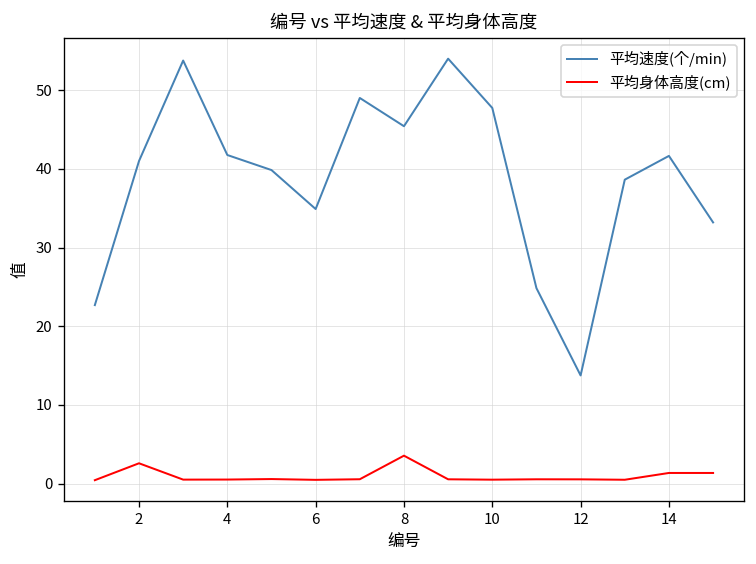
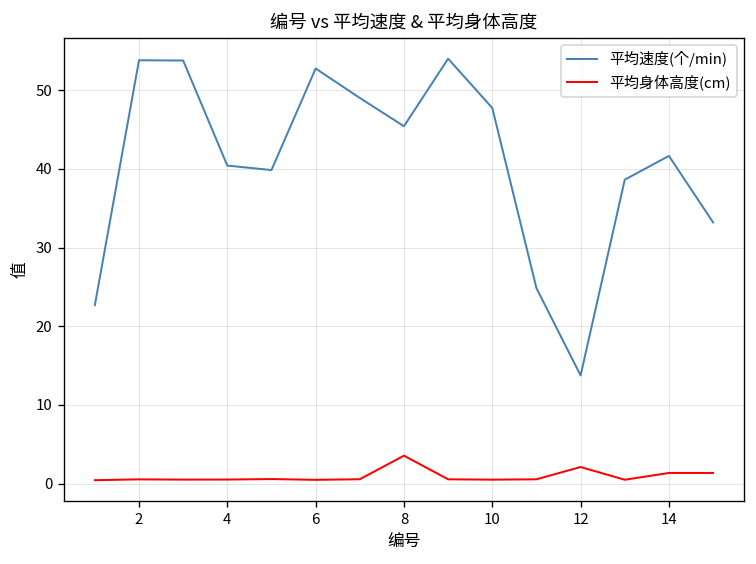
平均速度(个/min), 2: 41 -> 54
平均身体高度(cm), 2: 3 -> 1
平均速度(个/min), 4: 42 -> 40
平均速度(个/min), 6: 35 -> 53
平均身体高度(cm), 12: 1 -> 2
